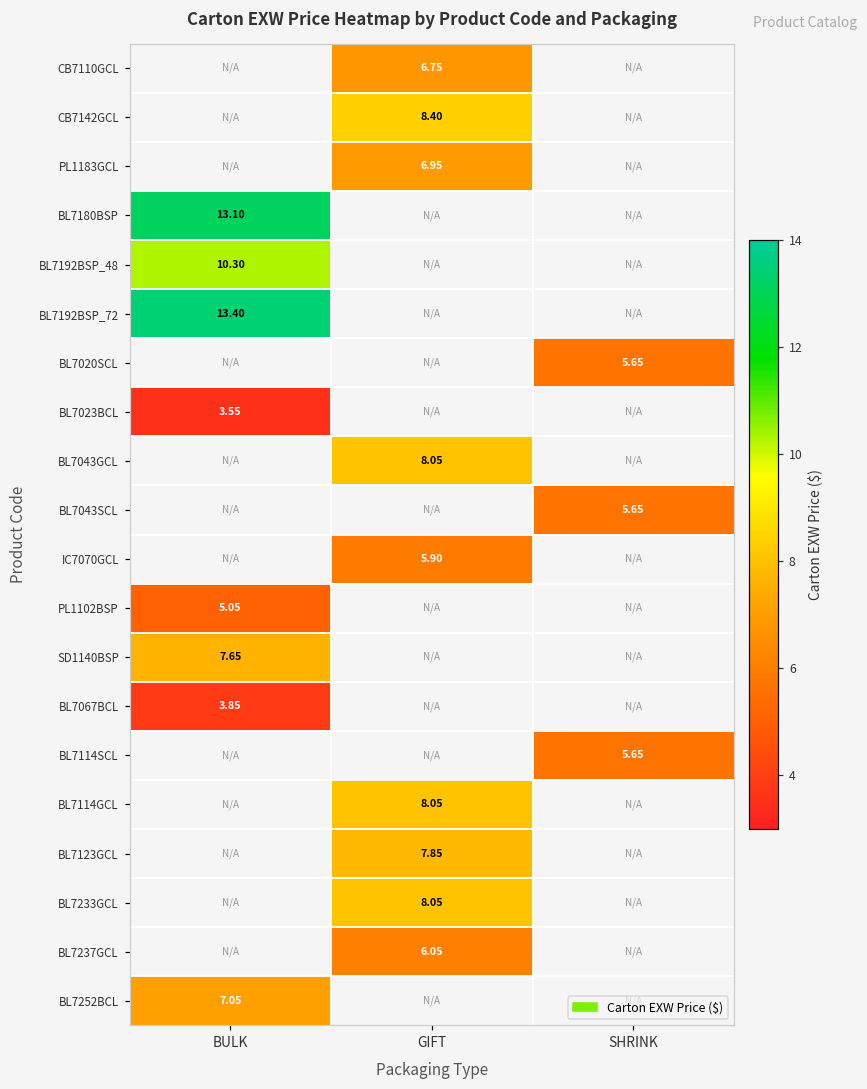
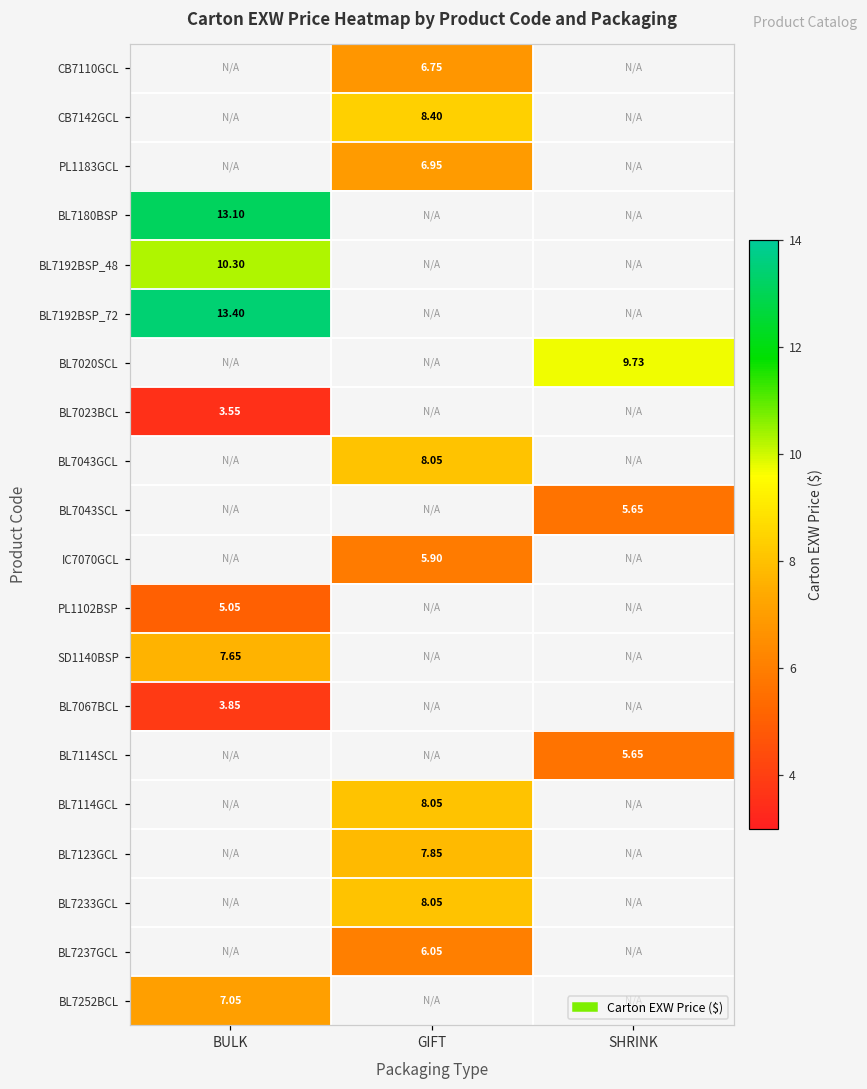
BL7020SCL, SHRINK: 5.65 -> 9.73
